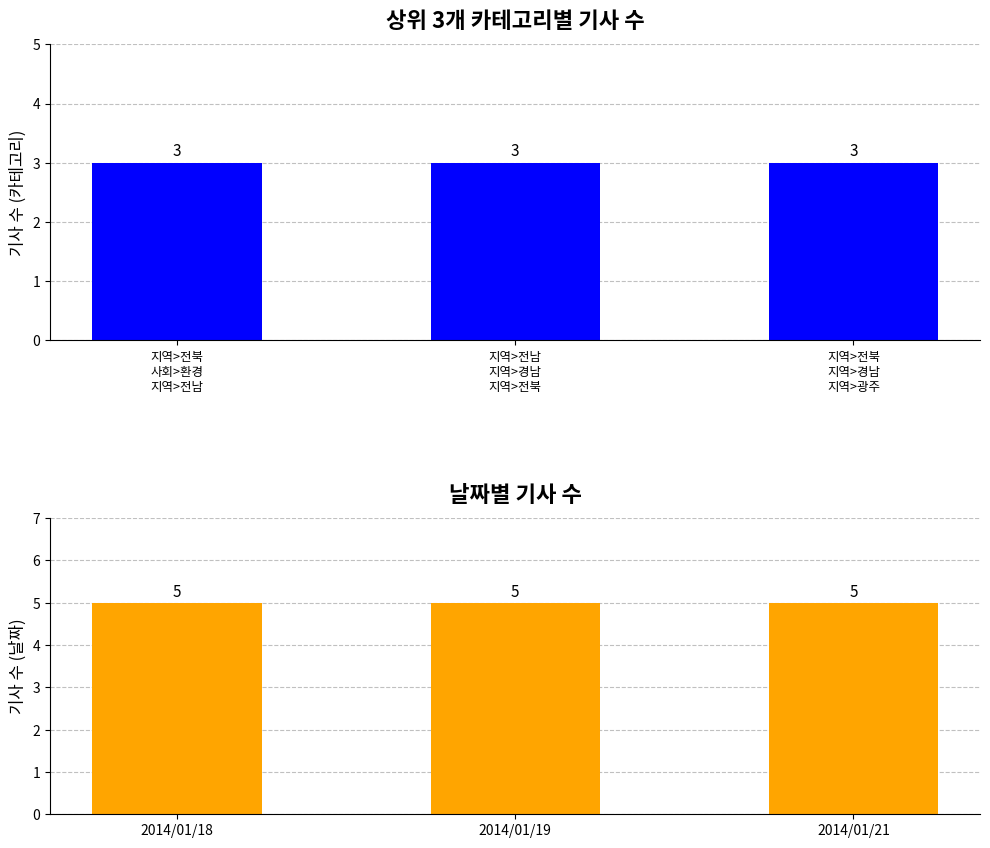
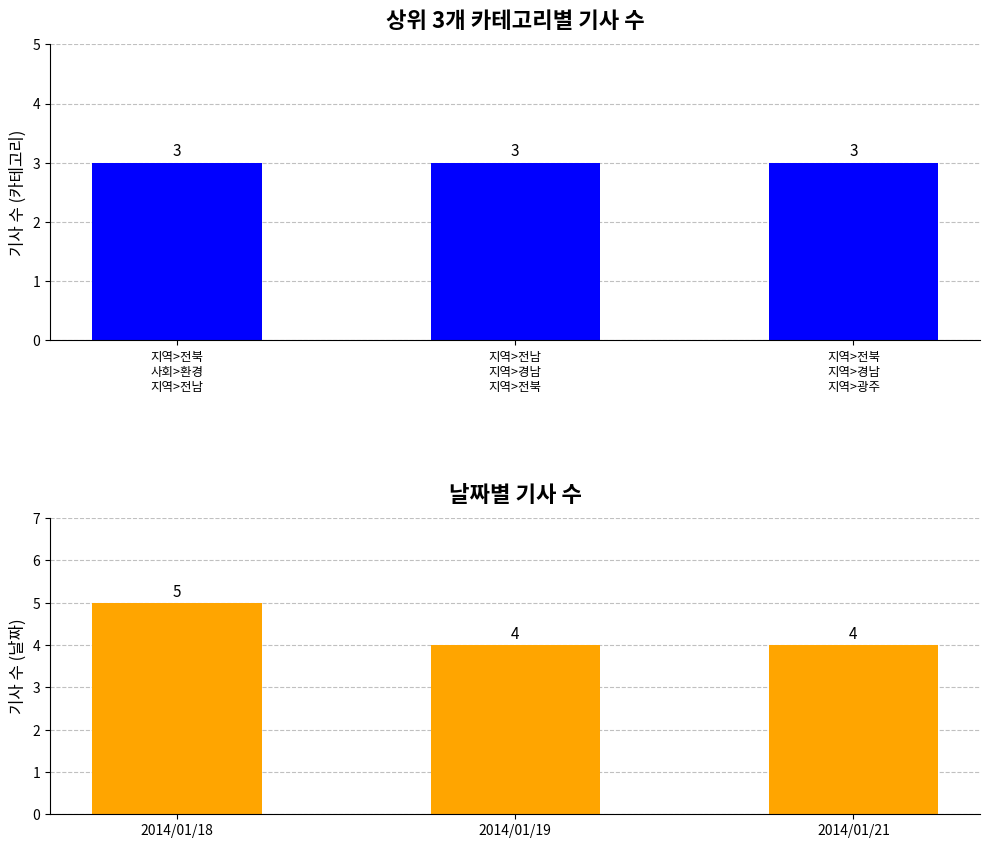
날짜별 기사 수, 2014/01/19: 5 -> 4
날짜별 기사 수, 2014/01/21: 5 -> 4
